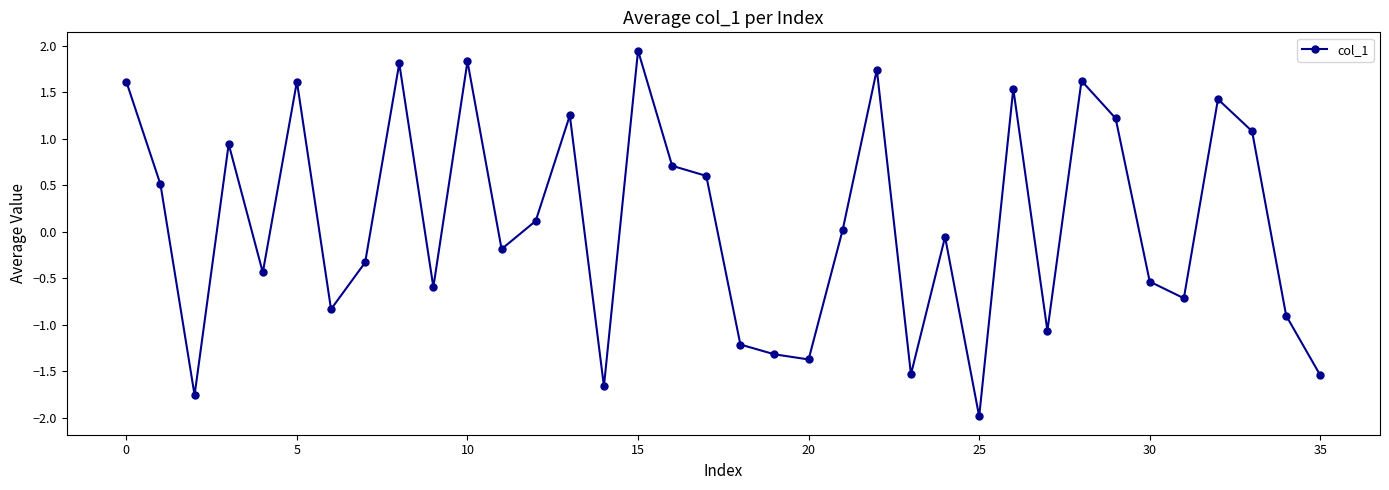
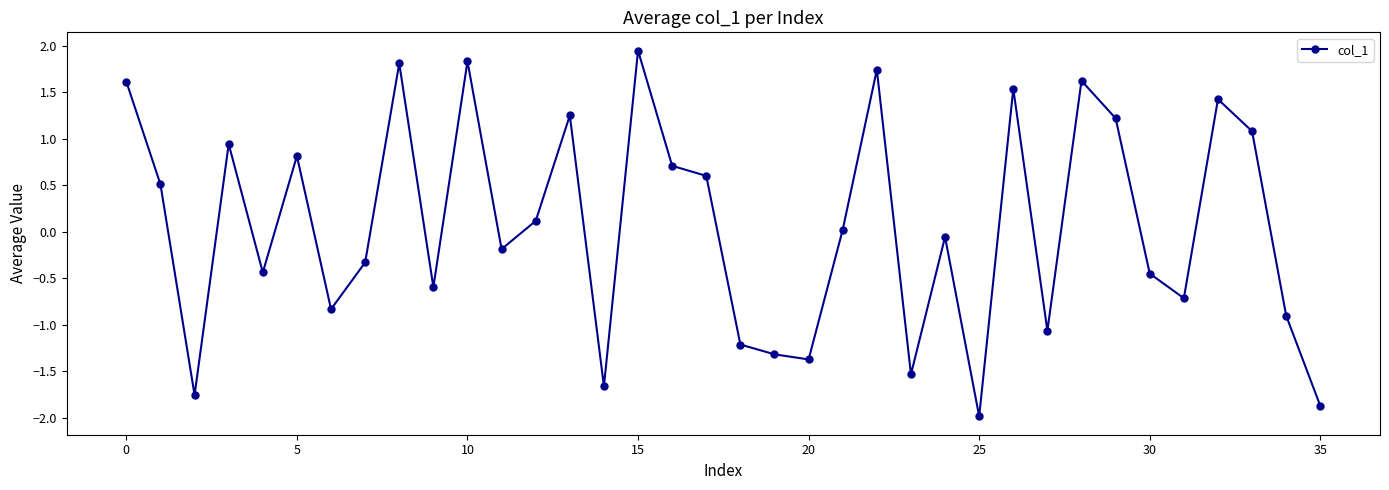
5: 1.6 -> 0.8
30: -0.5 -> -0.4
35: -1.5 -> -1.9
